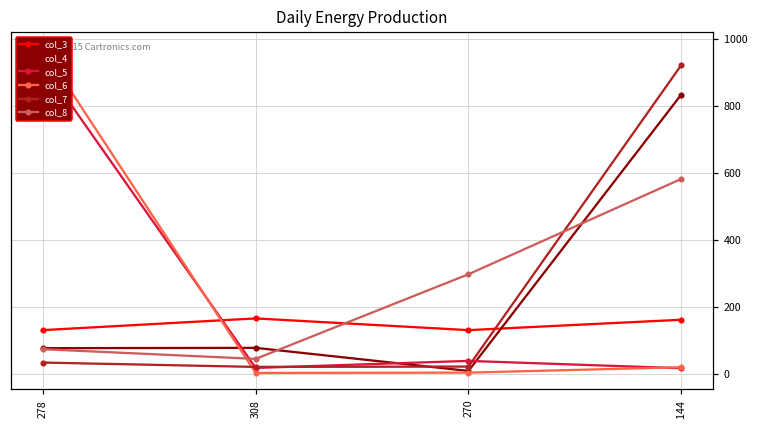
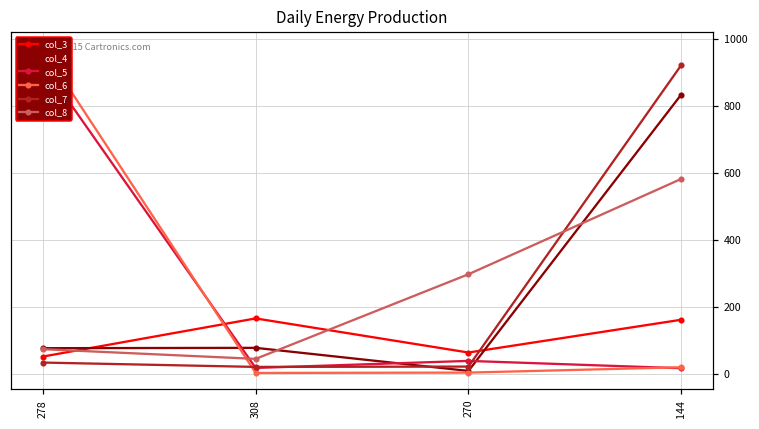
col_3, 278: 130 -> 50
col_3, 270: 130 -> 60
